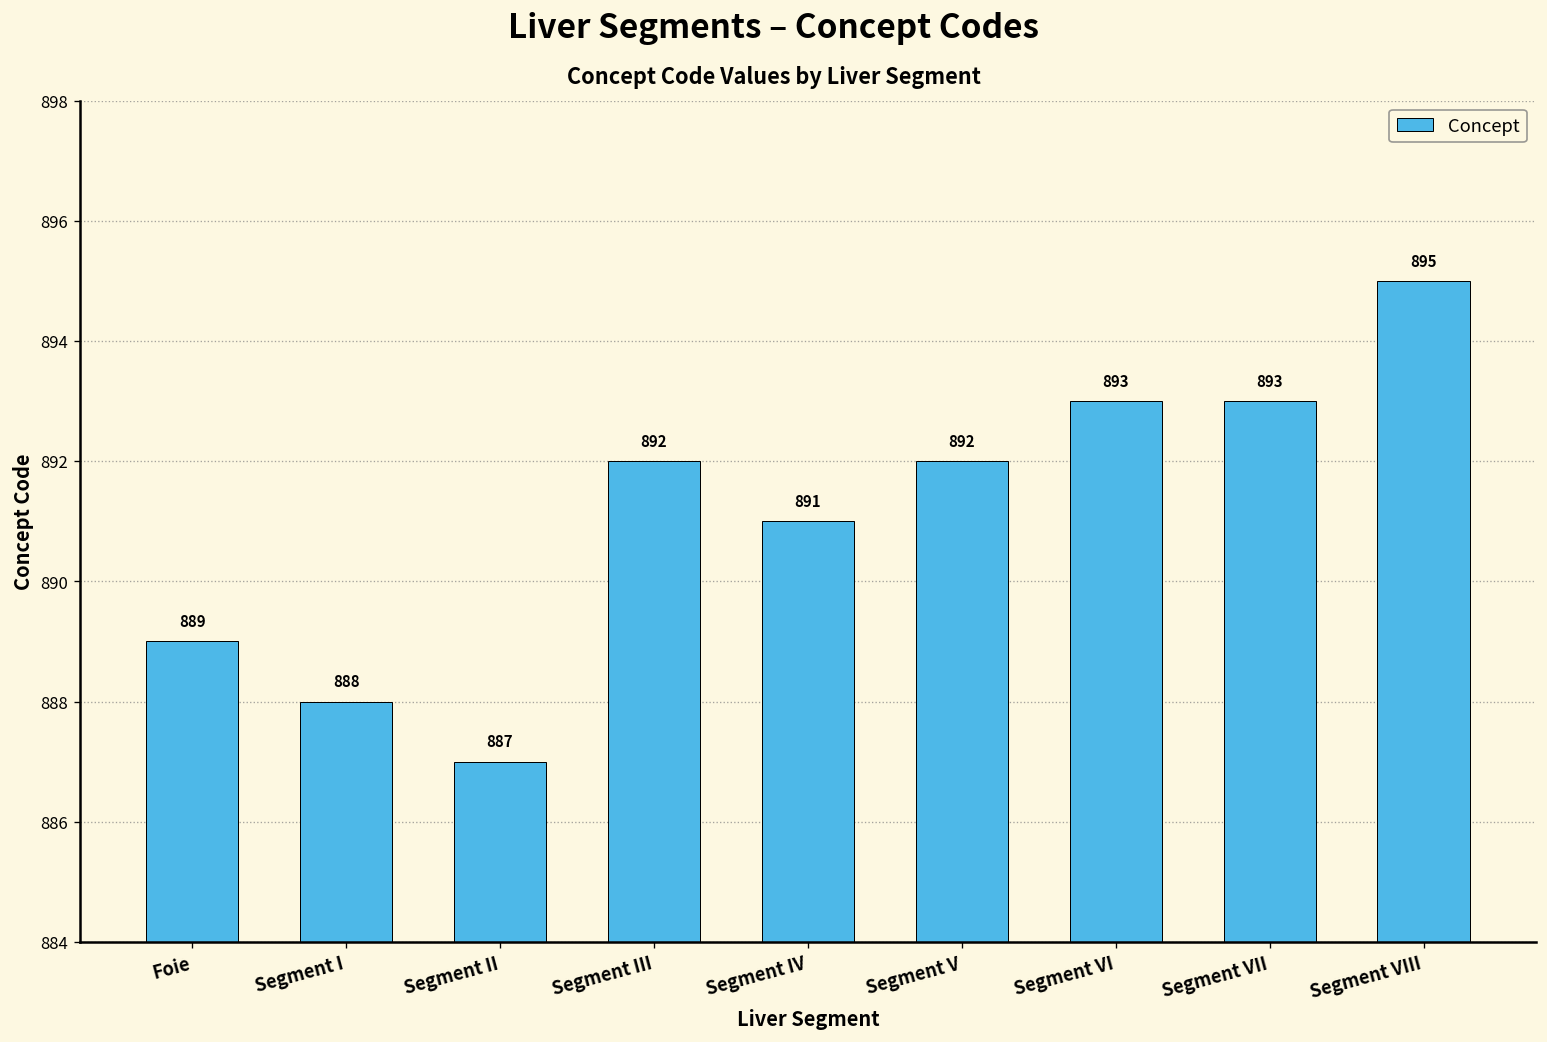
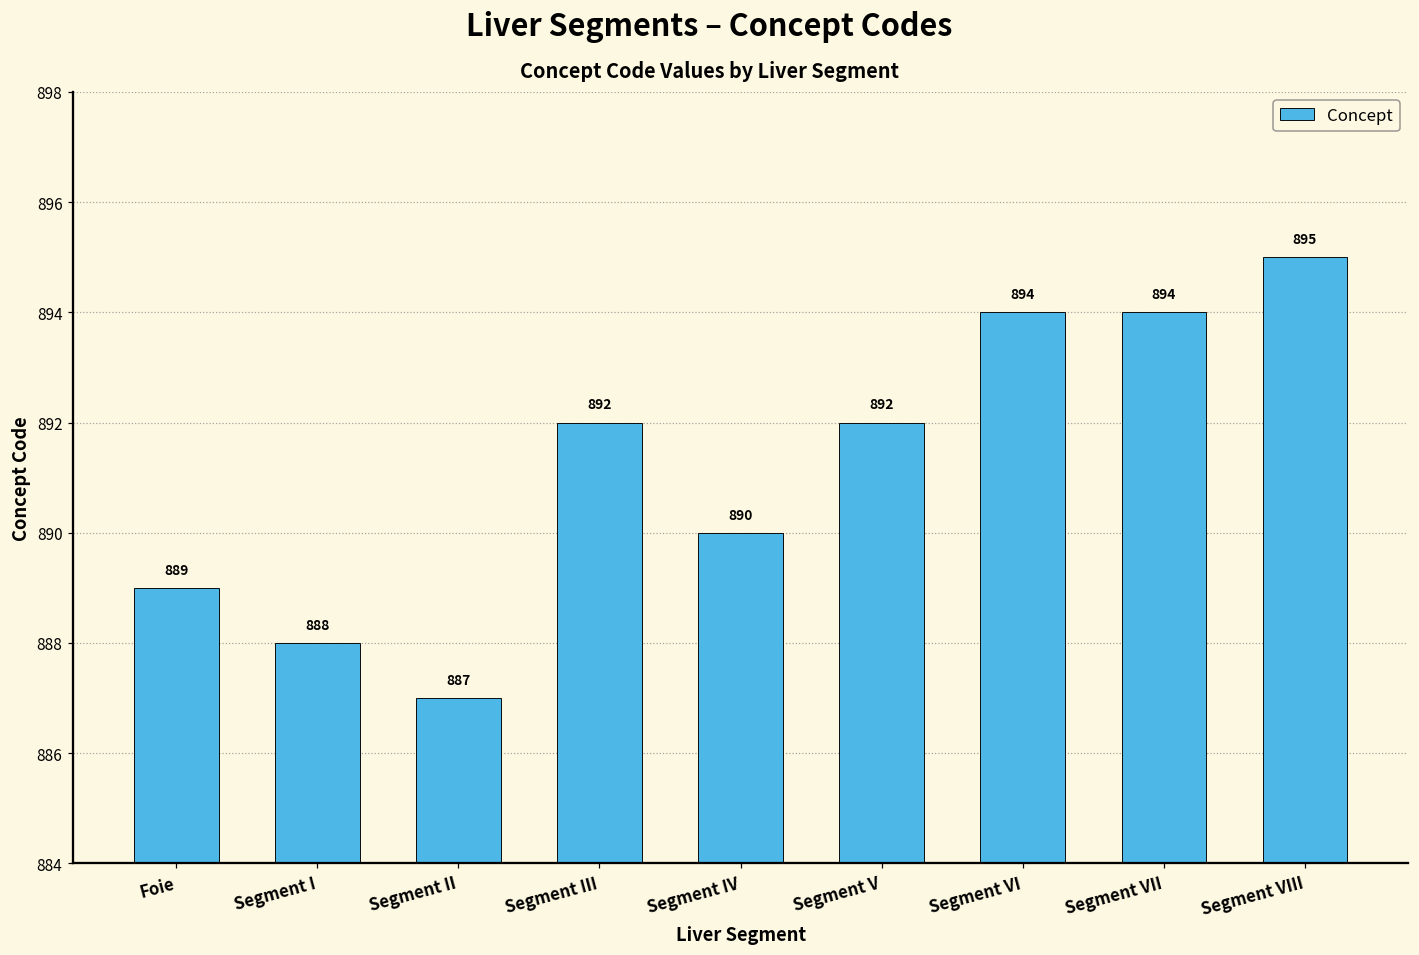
Segment IV: 891 -> 890
Segment VI: 893 -> 894
Segment VII: 893 -> 894
